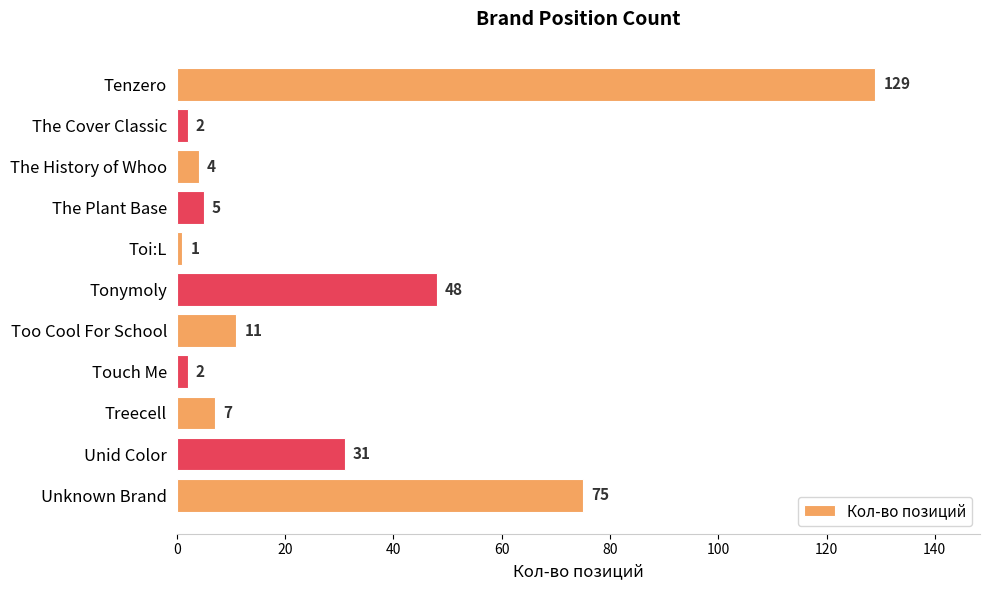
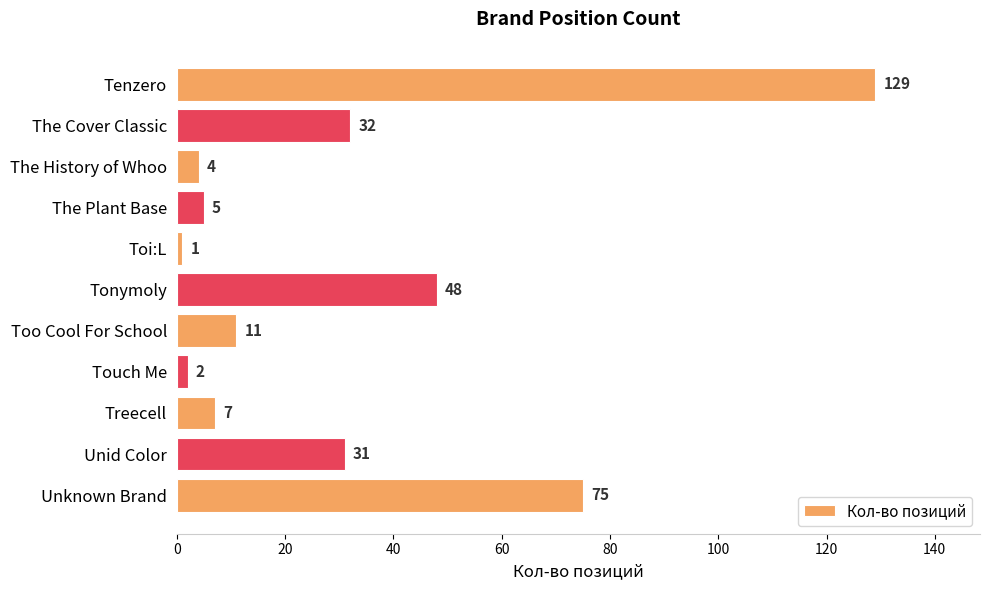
The Cover Classic: 2 -> 32
